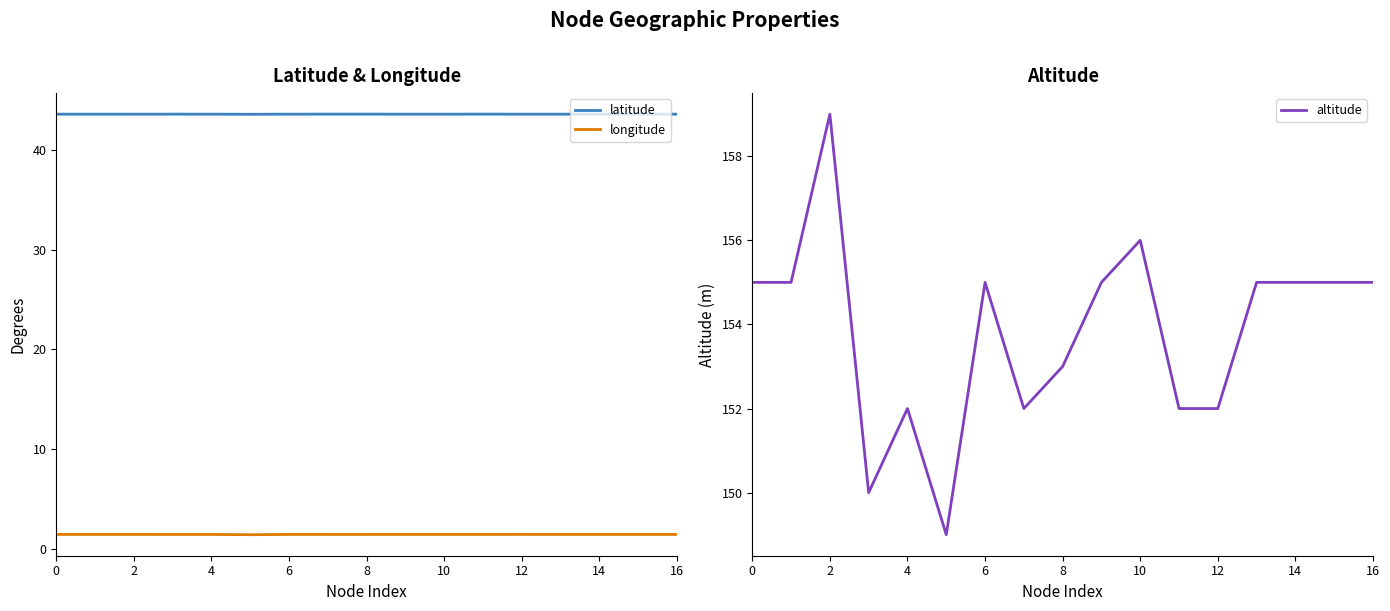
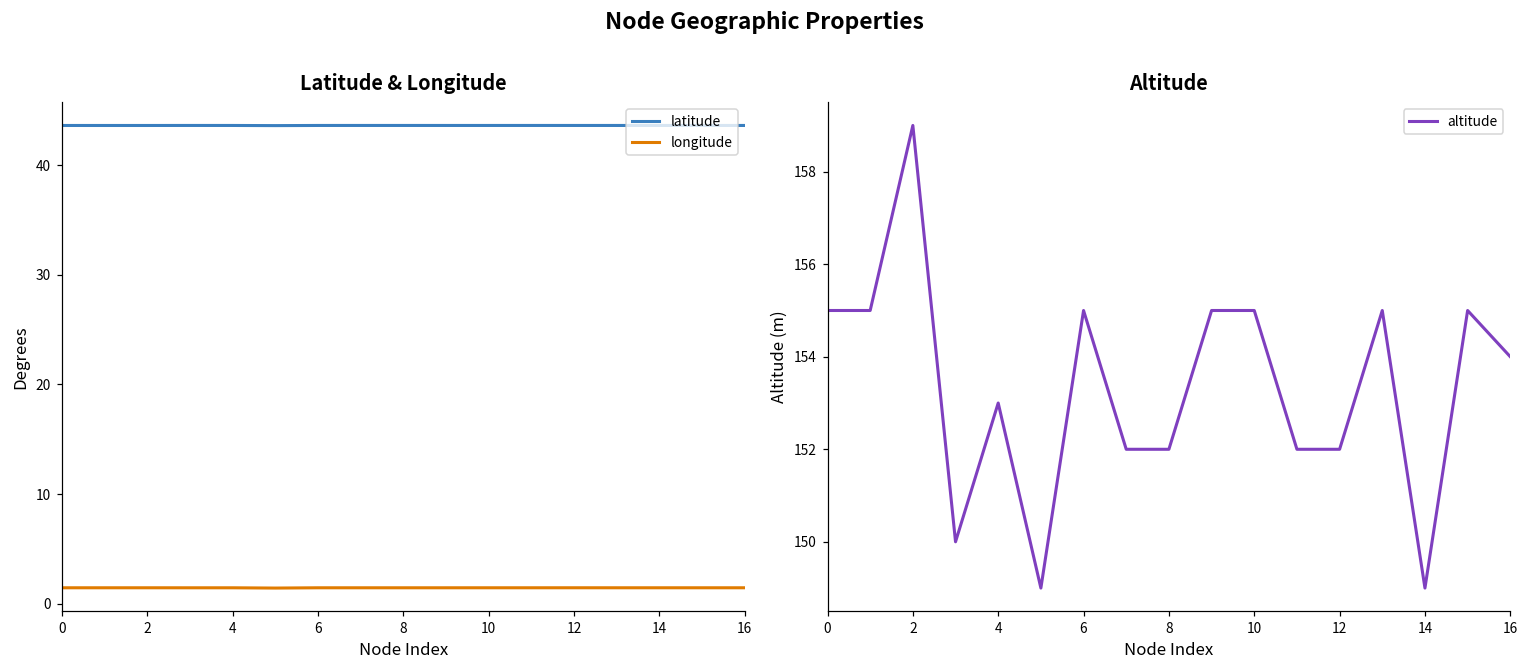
Altitude, 4: 152 -> 153
Altitude, 8: 153 -> 152
Altitude, 10: 156 -> 155
Altitude, 14: 155 -> 149
Altitude, 16: 155 -> 154
